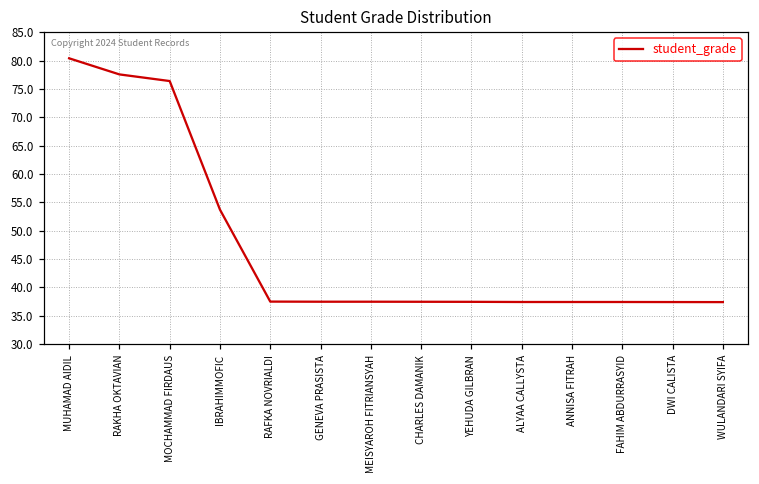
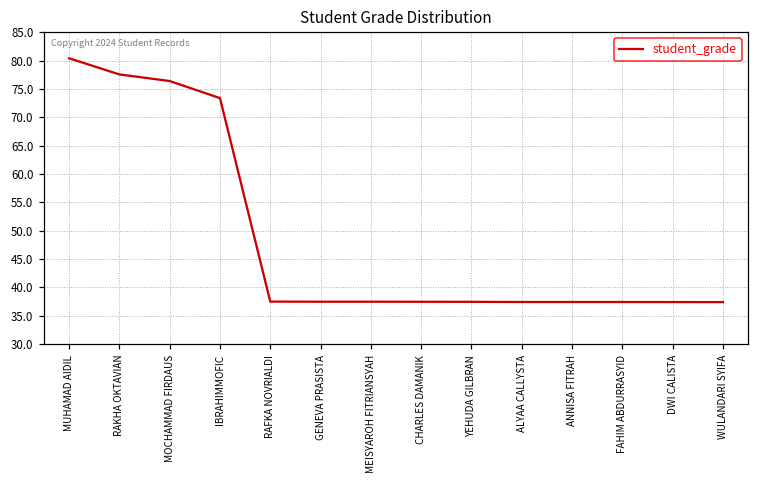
IBRAHIMMOFIC: 54 -> 73
